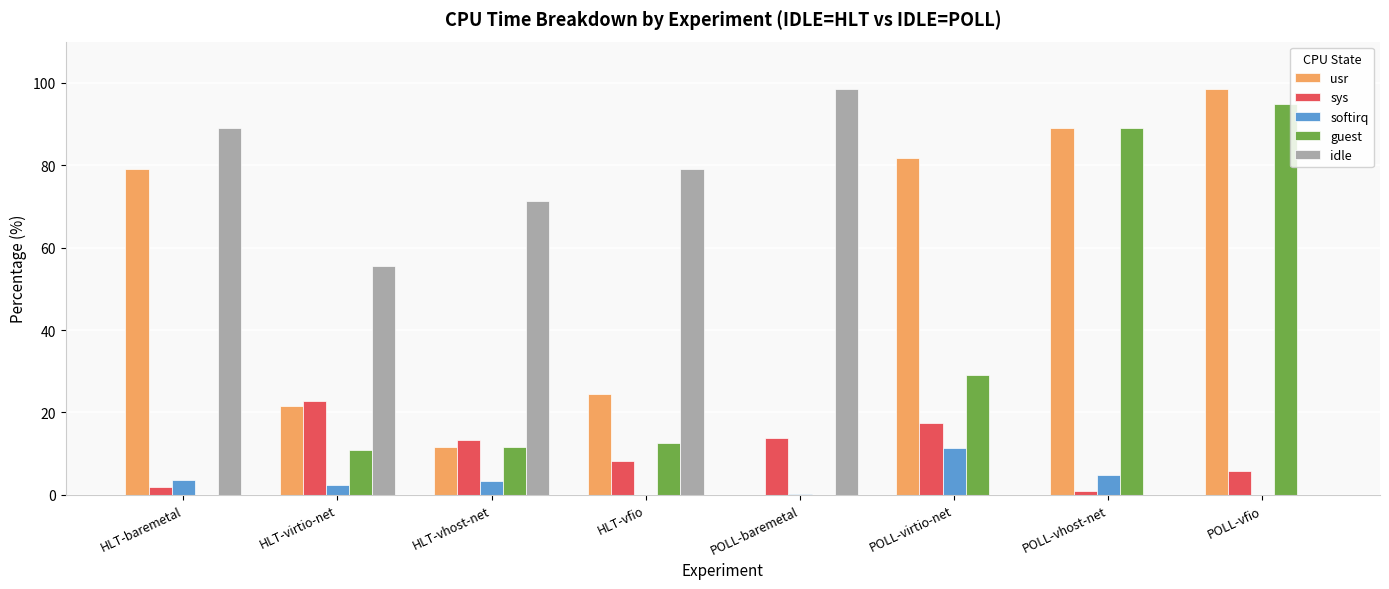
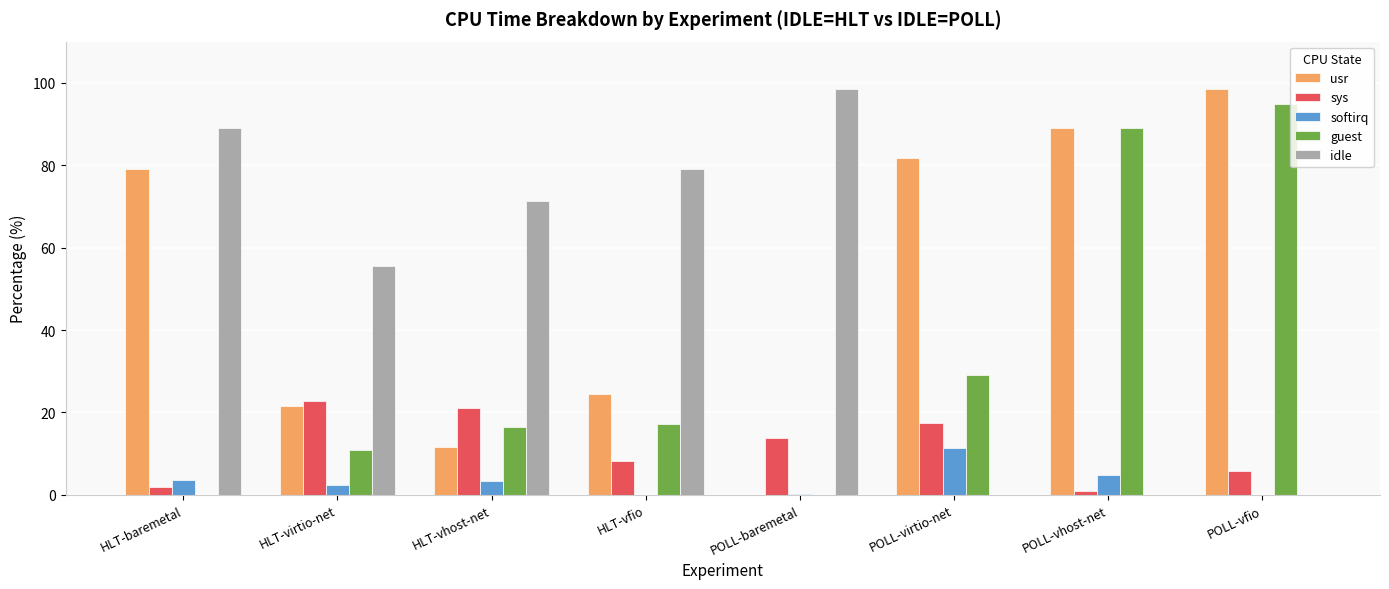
sys, HLT-vhost-net: 13 -> 21
guest, HLT-vhost-net: 12 -> 17
guest, HLT-vfio: 13 -> 17
